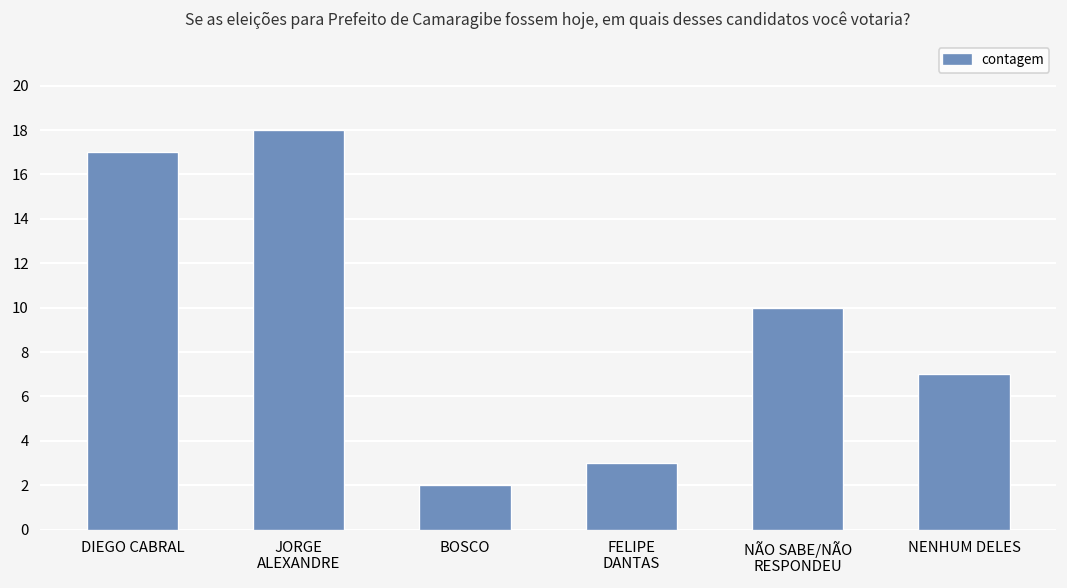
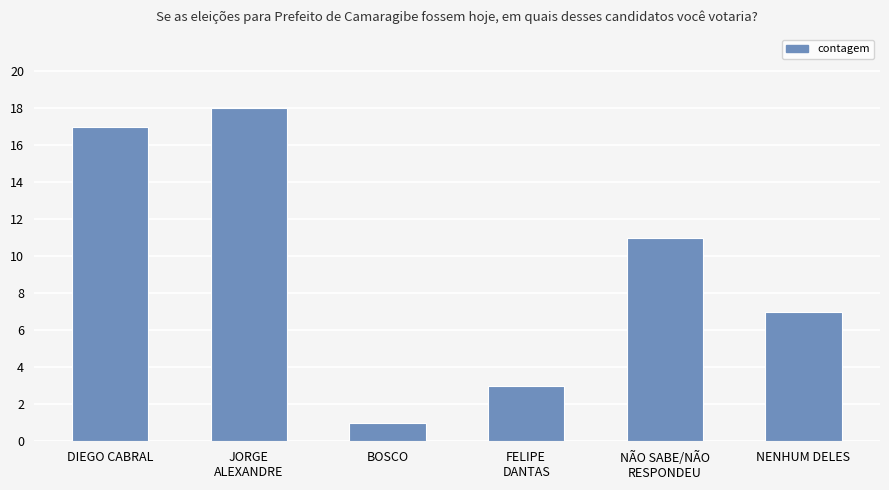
BOSCO: 2 -> 1
NÃO SABE/NÃO RESPONDEU: 10 -> 11
